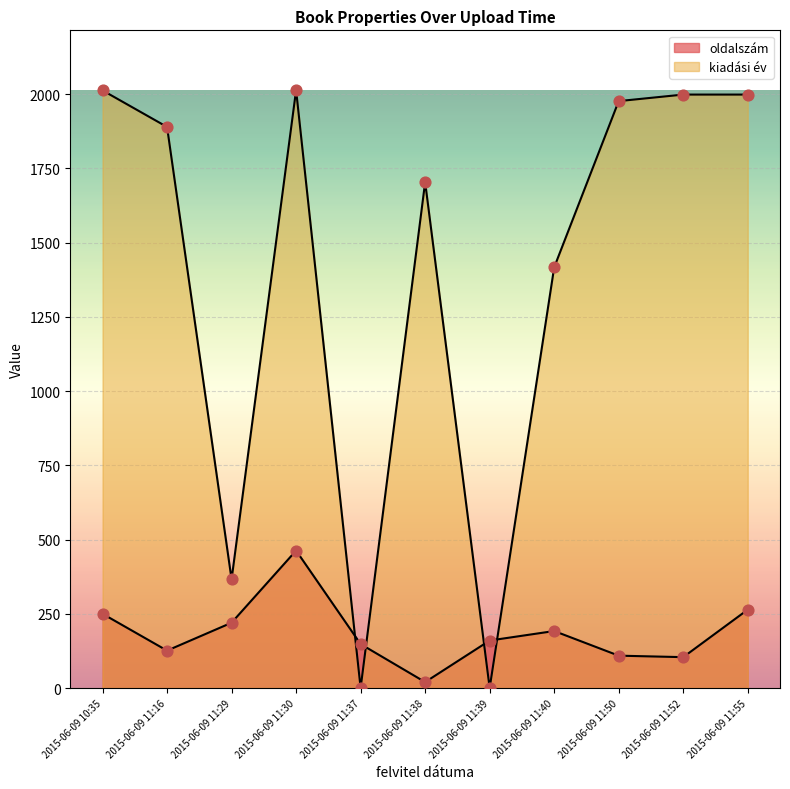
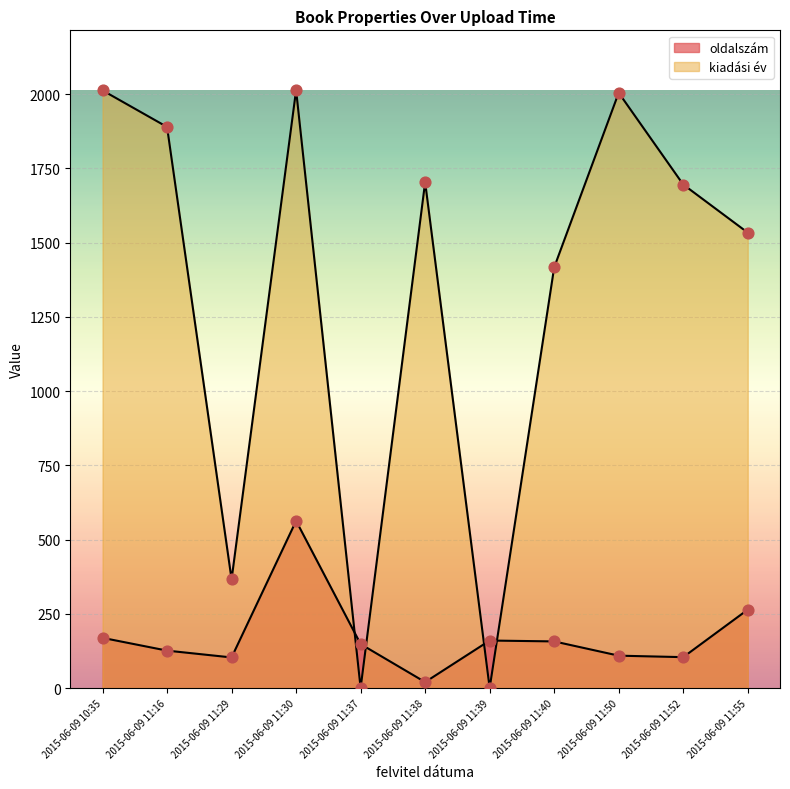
oldalszám, 2015-06-09 10:35: 250 -> 170
oldalszám, 2015-06-09 11:29: 220 -> 100
oldalszám, 2015-06-09 11:30: 460 -> 560
oldalszám, 2015-06-09 11:40: 190 -> 160
kiadási év, 2015-06-09 11:50: 1980 -> 2010
kiadási év, 2015-06-09 11:52: 2000 -> 1700
kiadási év, 2015-06-09 11:55: 2000 -> 1530
